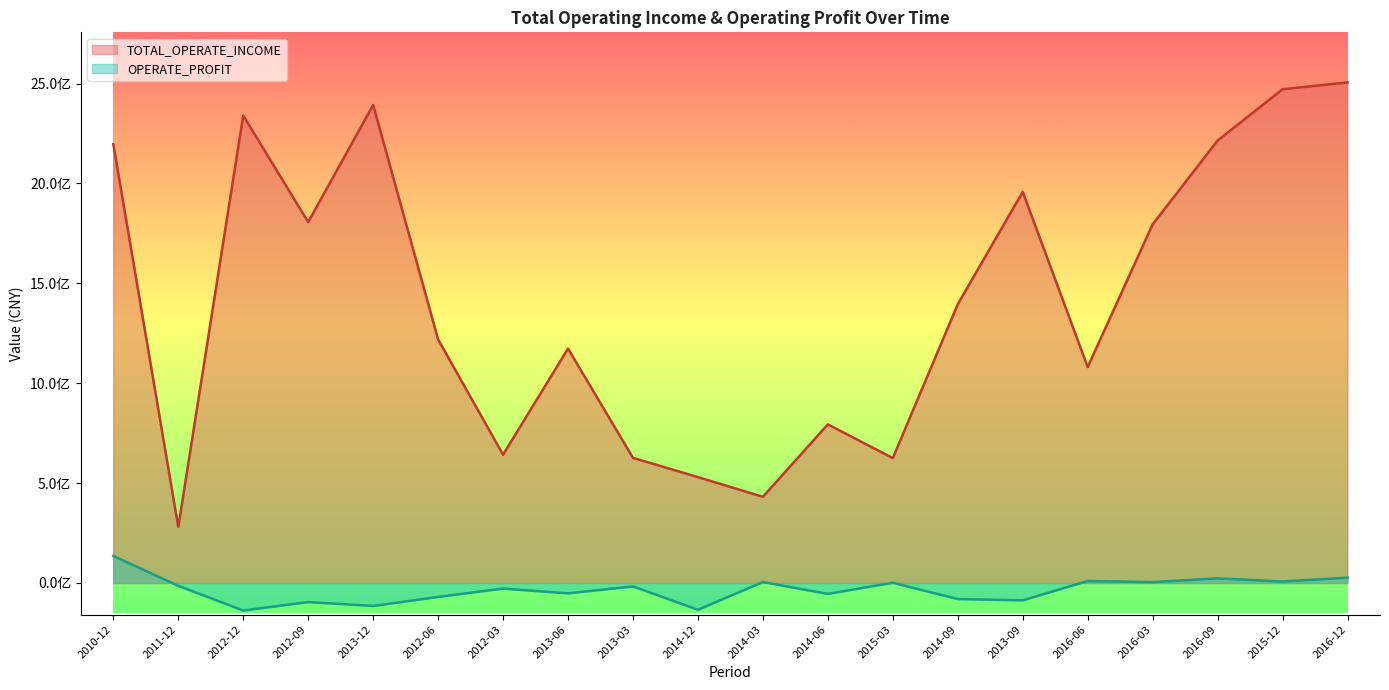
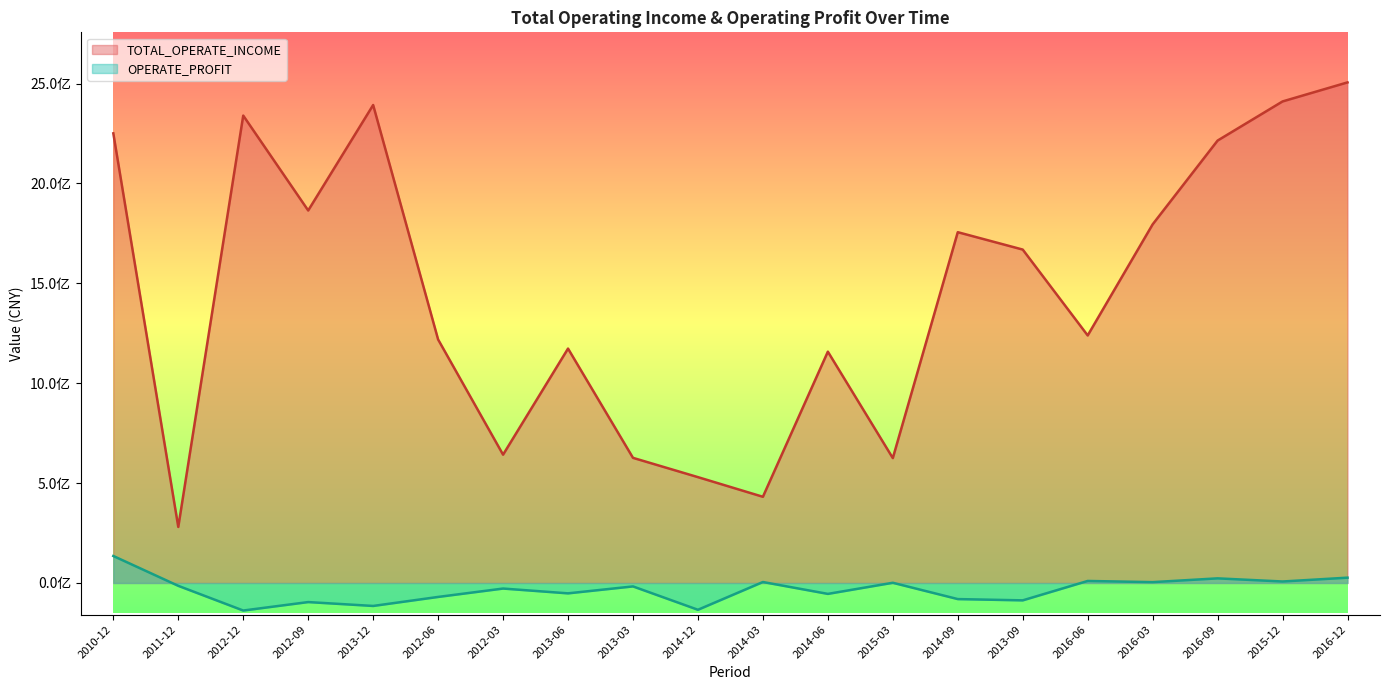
TOTAL_OPERATE_INCOME, 2010-12: 22.0亿 -> 22.5亿
TOTAL_OPERATE_INCOME, 2012-09: 18.1亿 -> 18.6亿
TOTAL_OPERATE_INCOME, 2014-06: 7.9亿 -> 11.6亿
TOTAL_OPERATE_INCOME, 2014-09: 14.0亿 -> 17.6亿
TOTAL_OPERATE_INCOME, 2013-09: 19.6亿 -> 16.7亿
TOTAL_OPERATE_INCOME, 2016-06: 10.8亿 -> 12.4亿
TOTAL_OPERATE_INCOME, 2015-12: 24.7亿 -> 24.1亿
